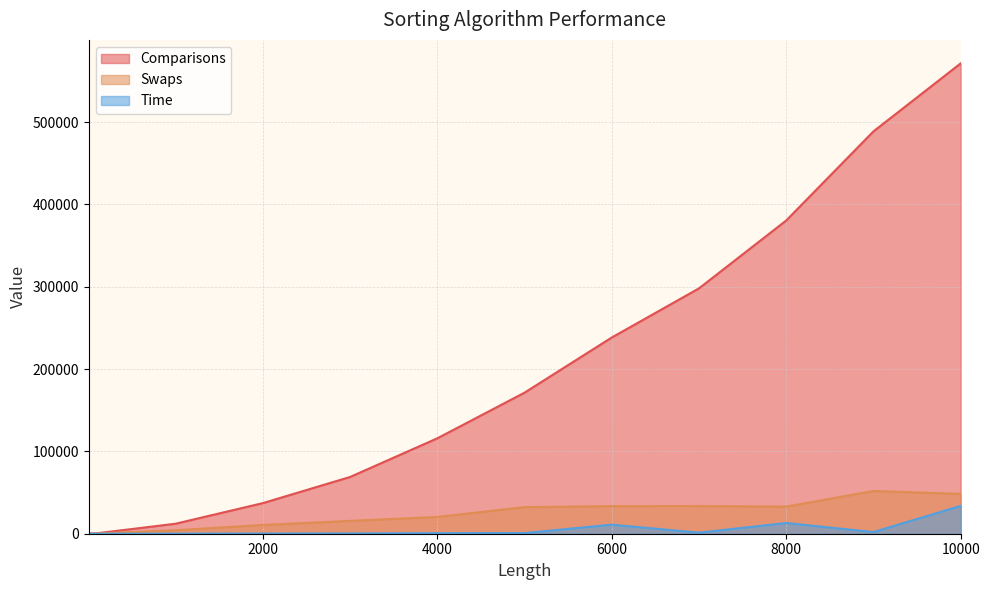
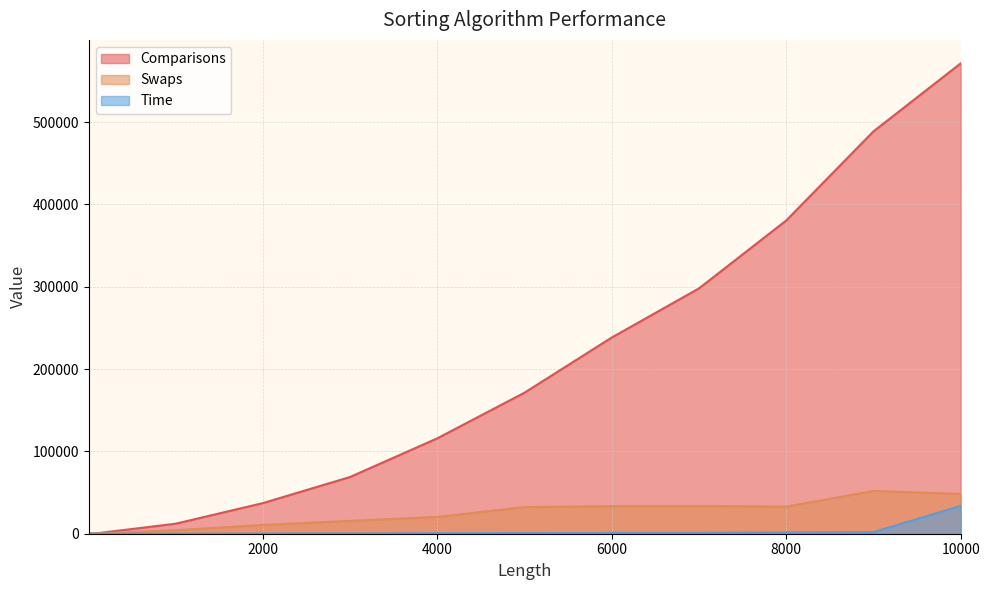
Time, 6000: 10000 -> 0
Time, 8000: 10000 -> 0
